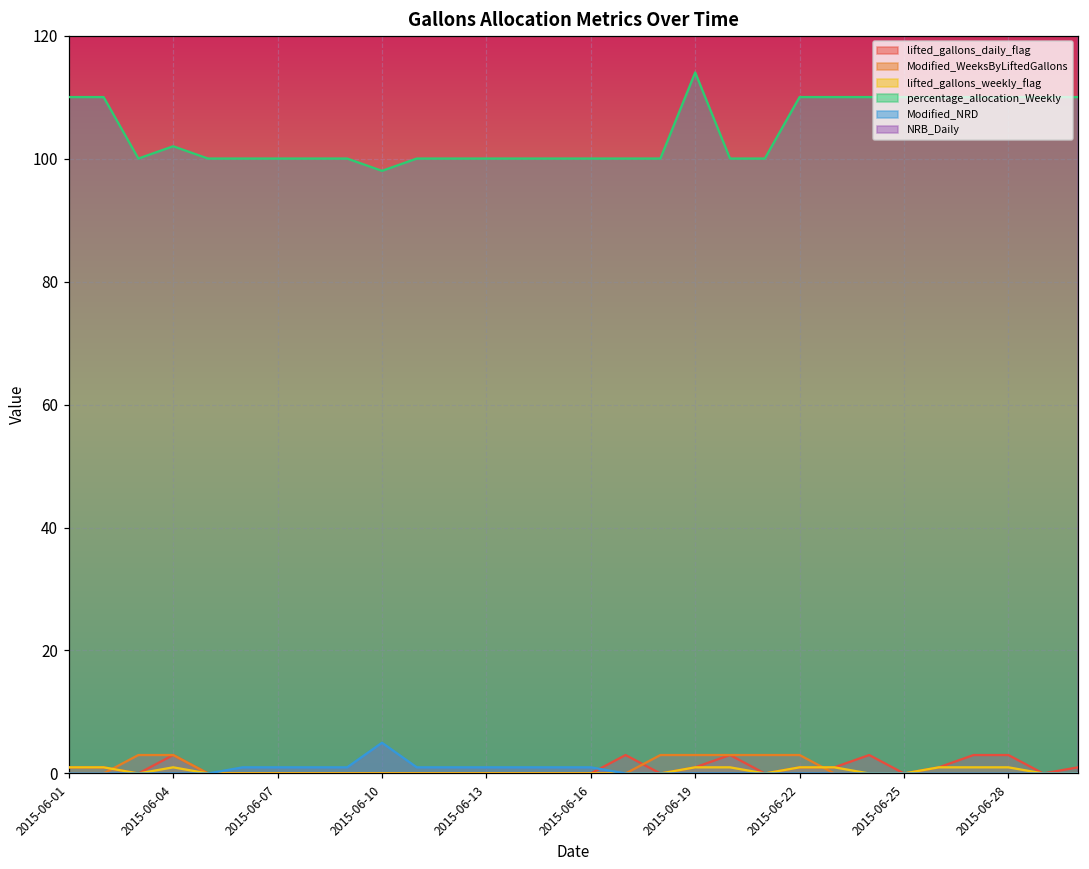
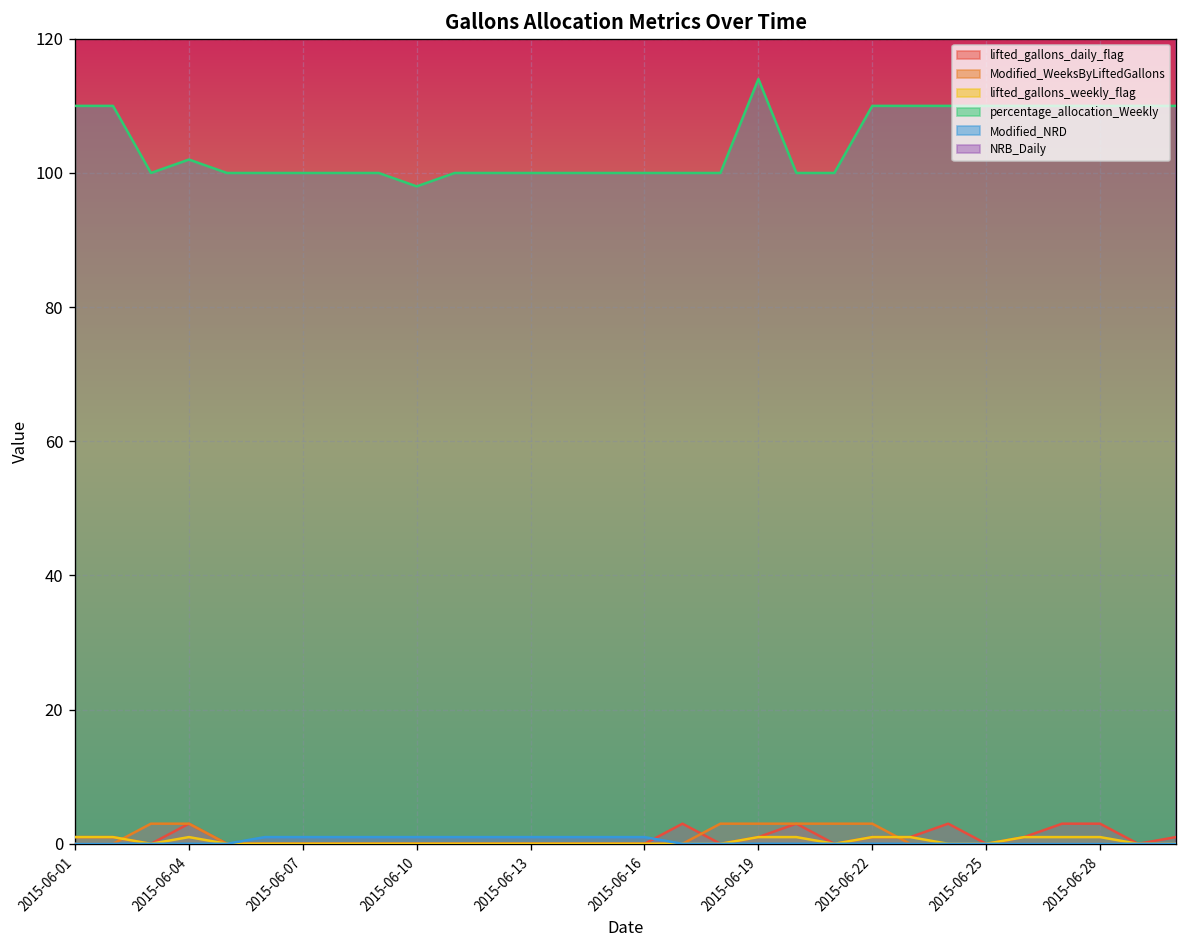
Modified_NRD, 2015-06-10: 5 -> 1
